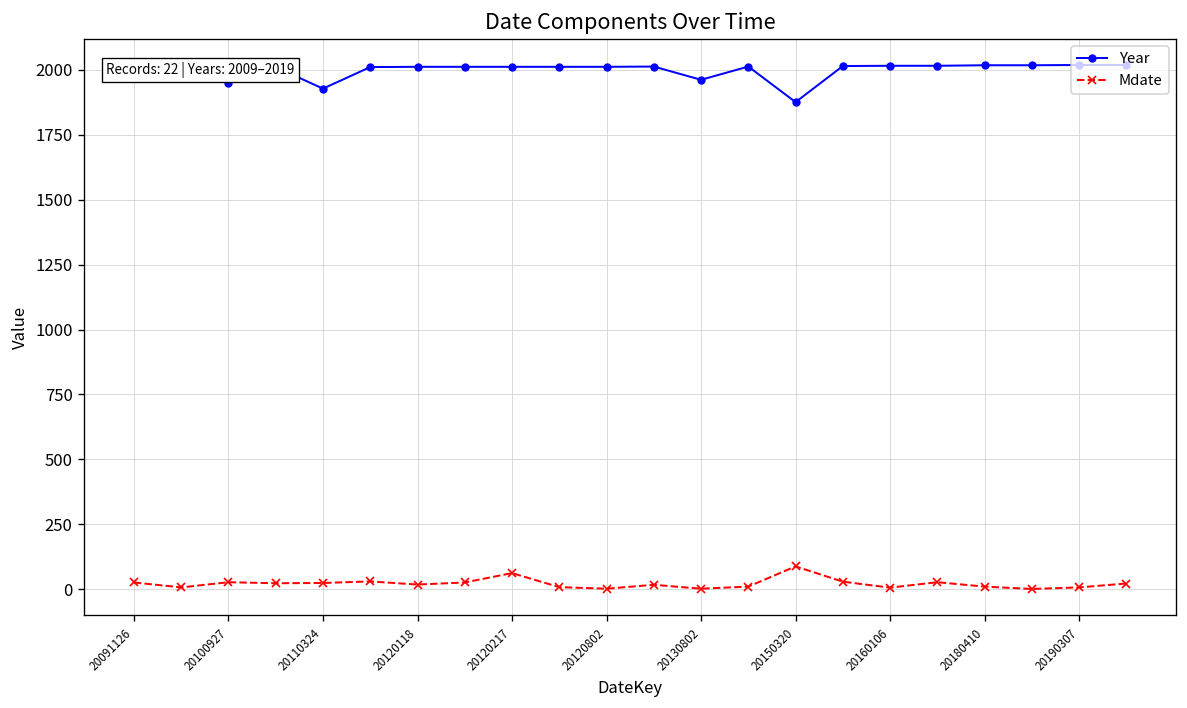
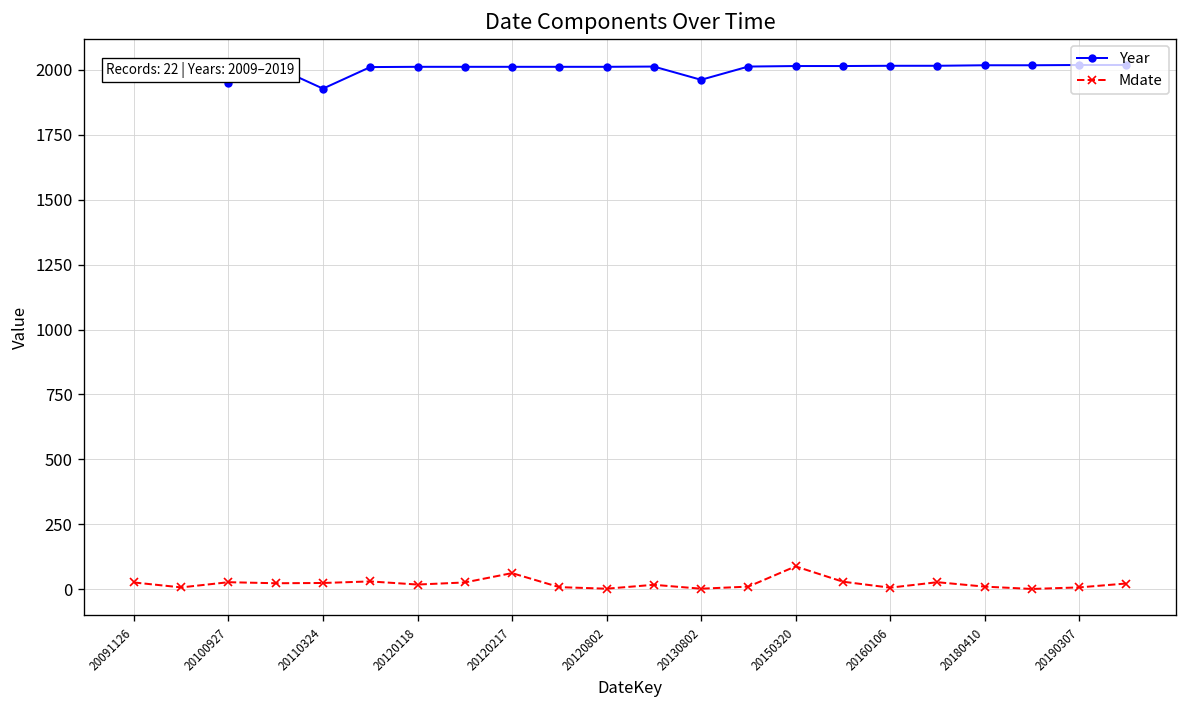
Year, 20150320: 1880 -> 2020
